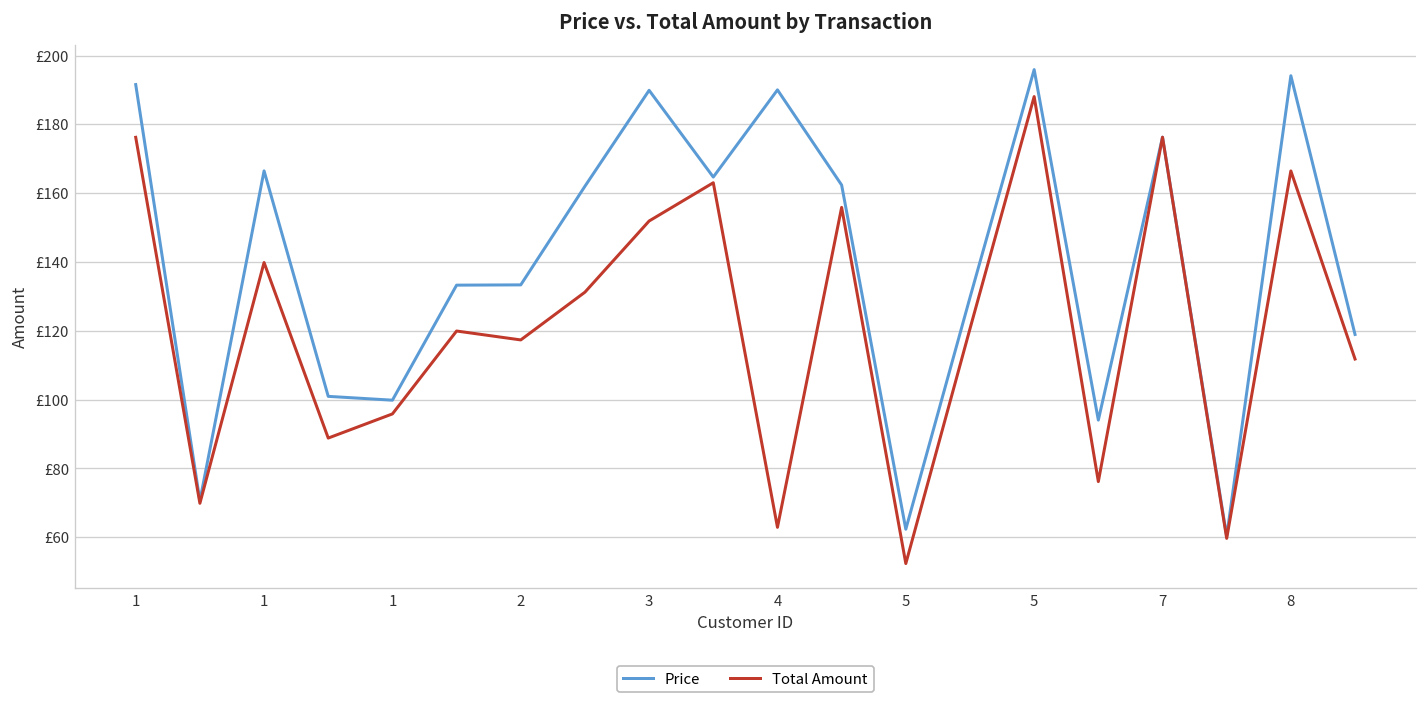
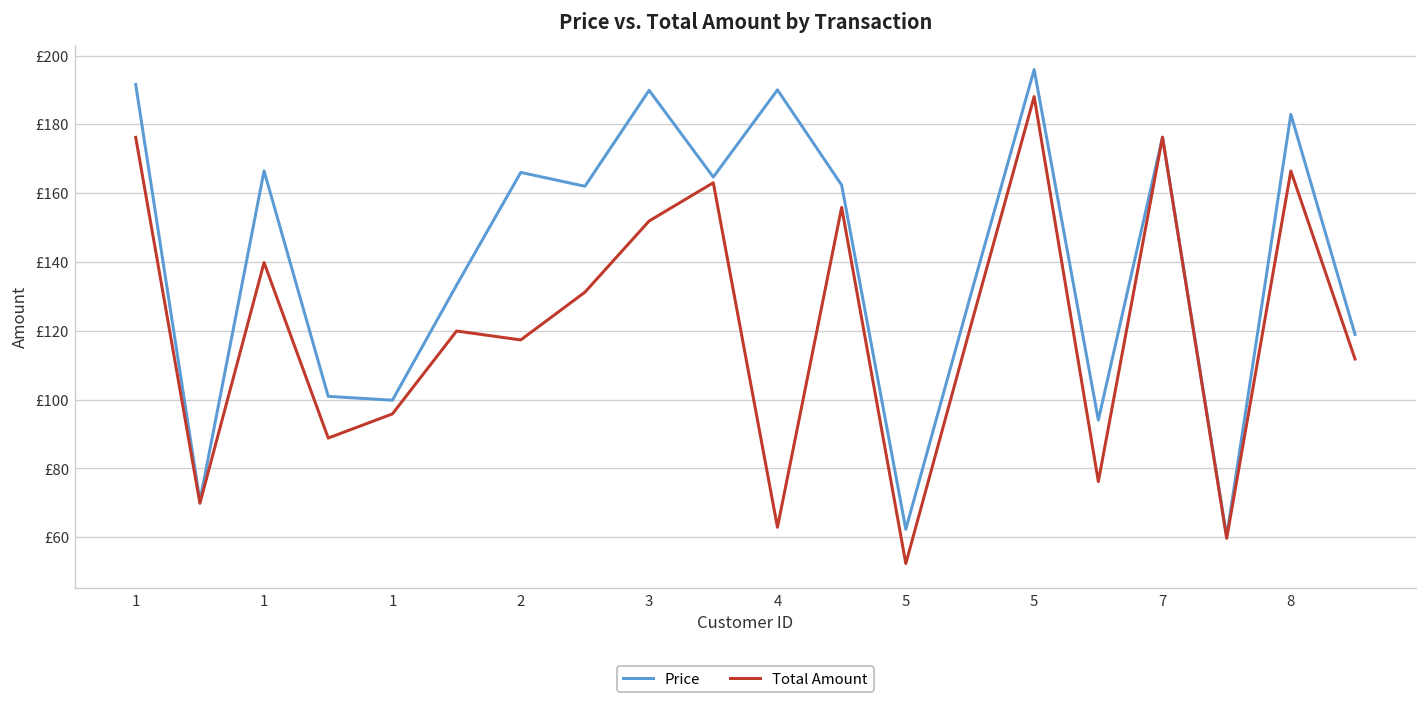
Price, 2: £133 -> £166
Price, 8: £194 -> £183
